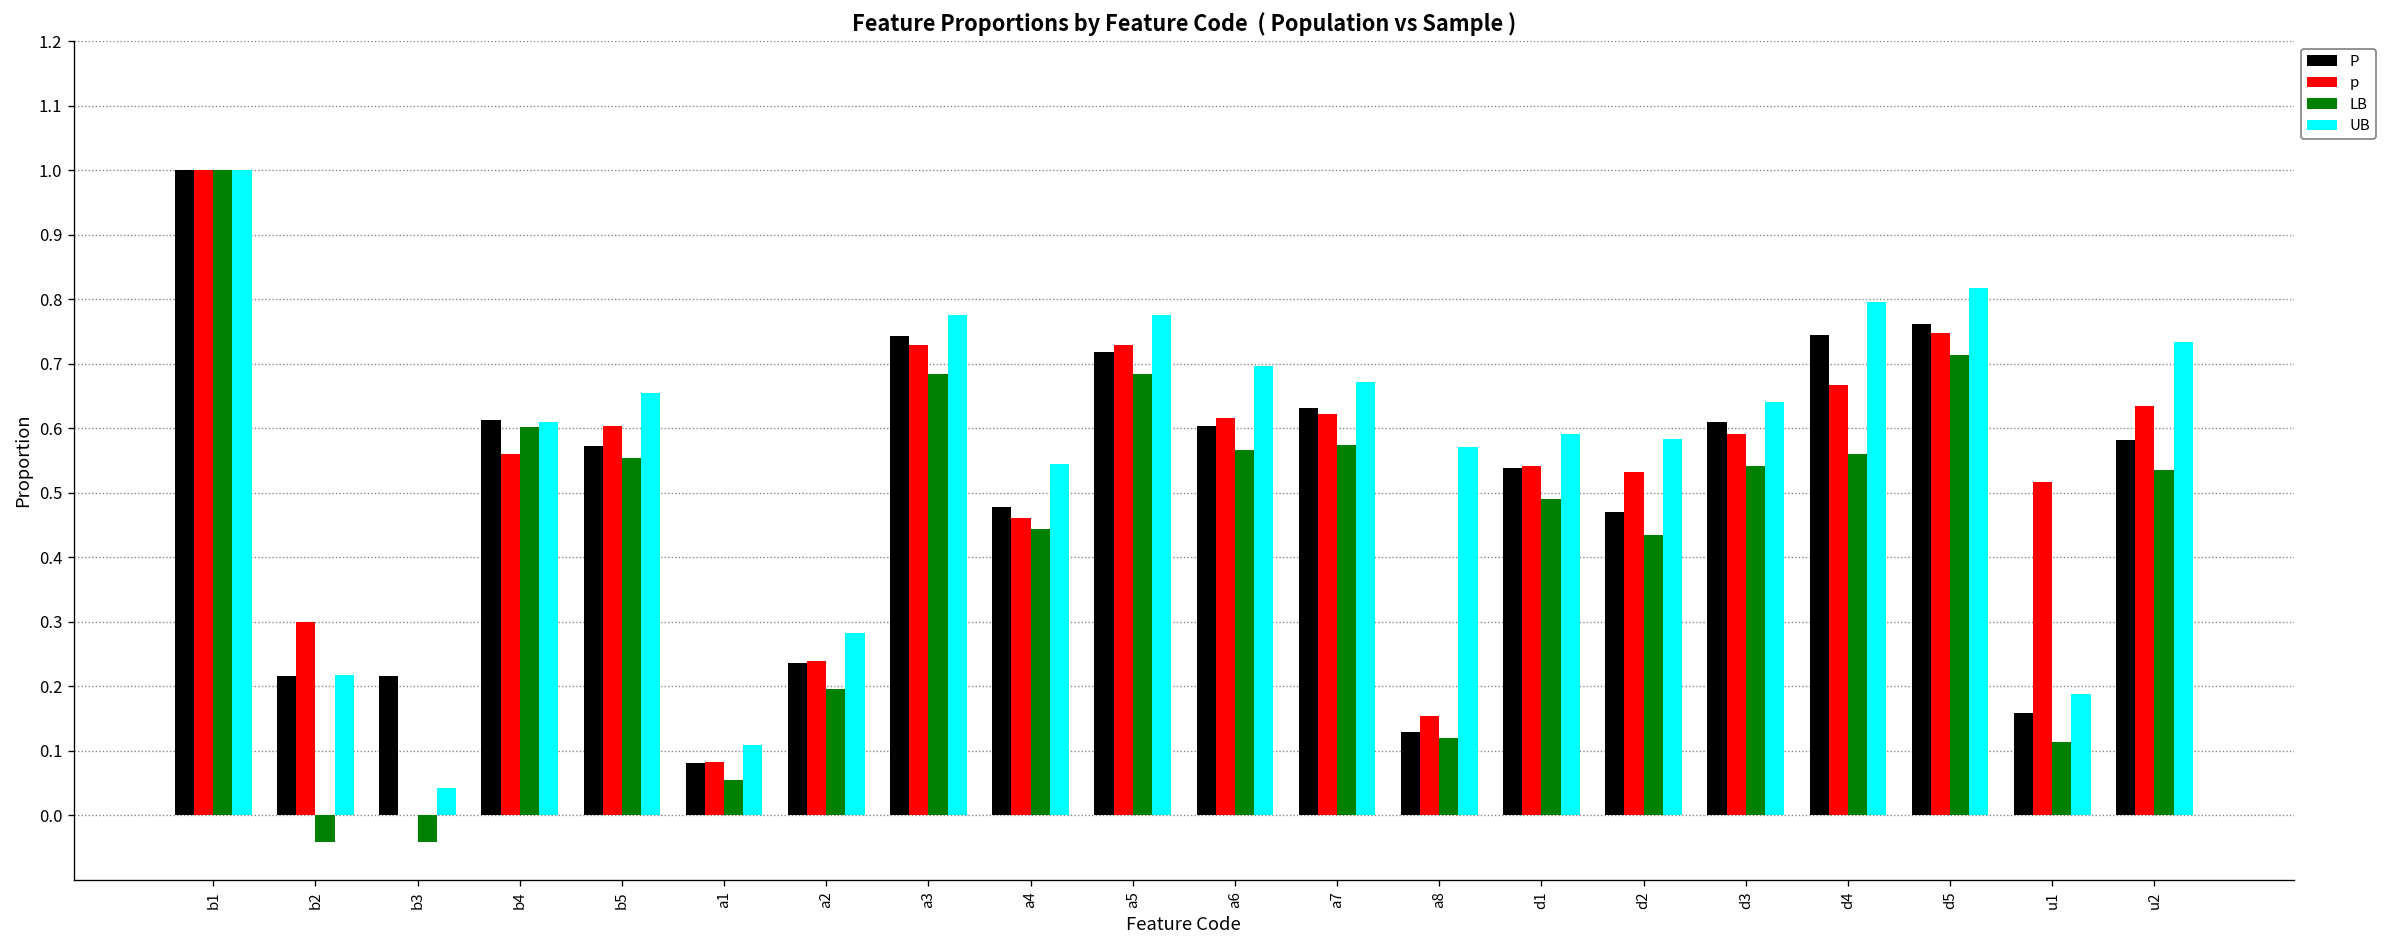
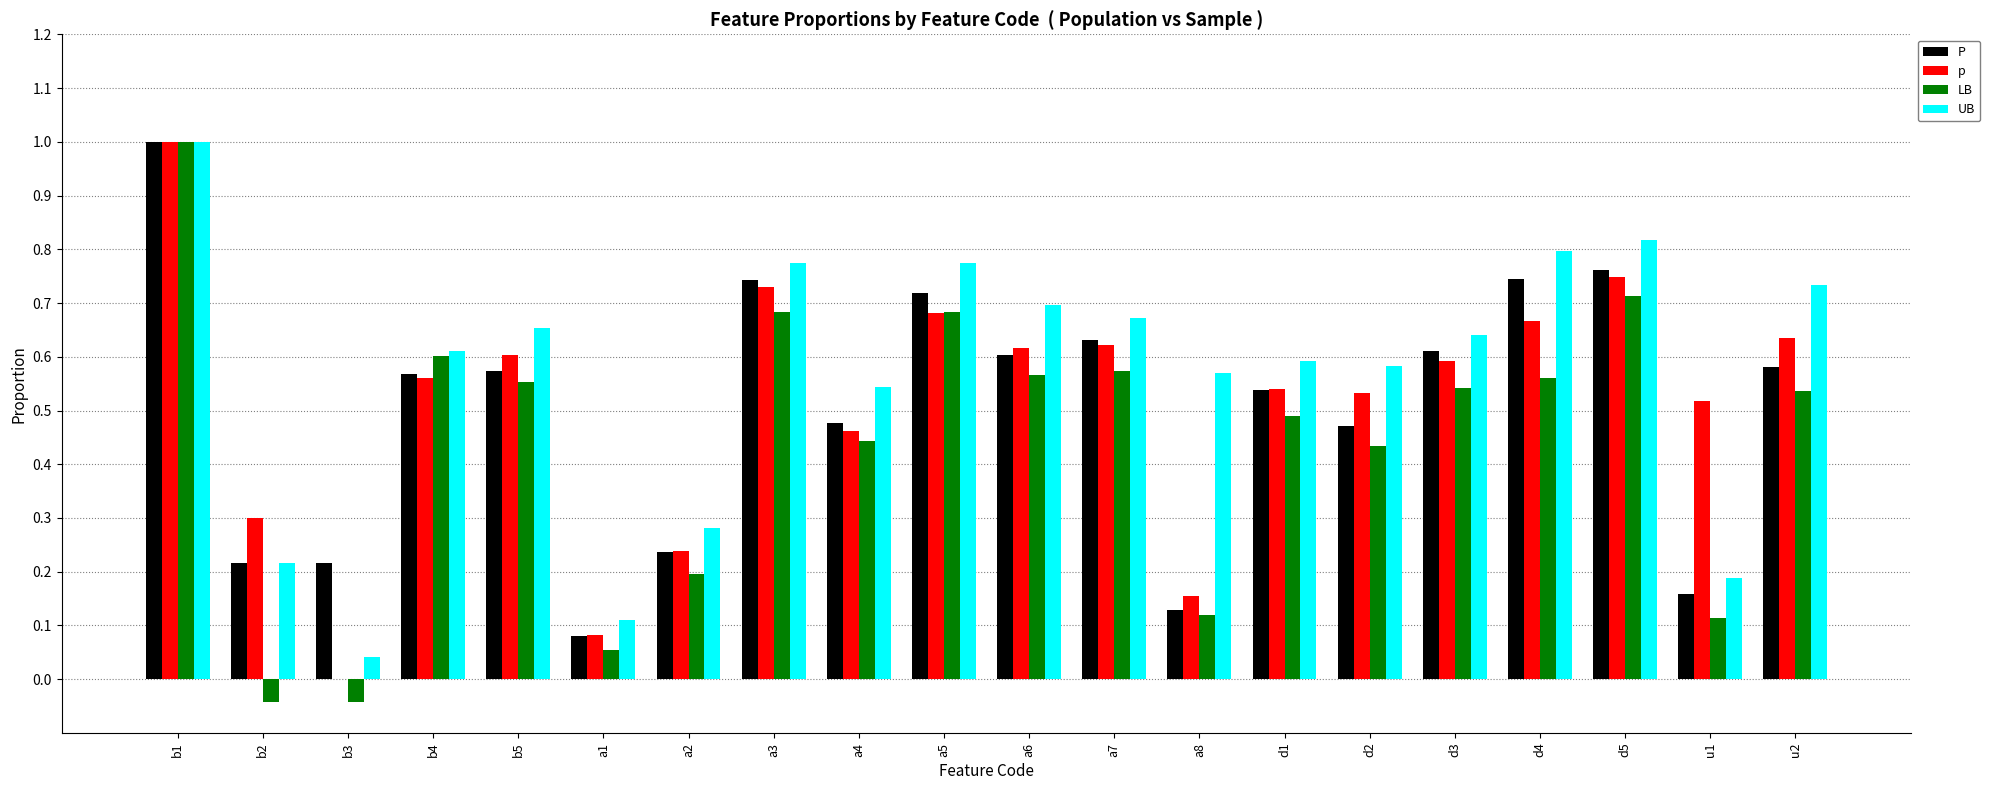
P, b4: 0.61 -> 0.57
p, a5: 0.73 -> 0.68
